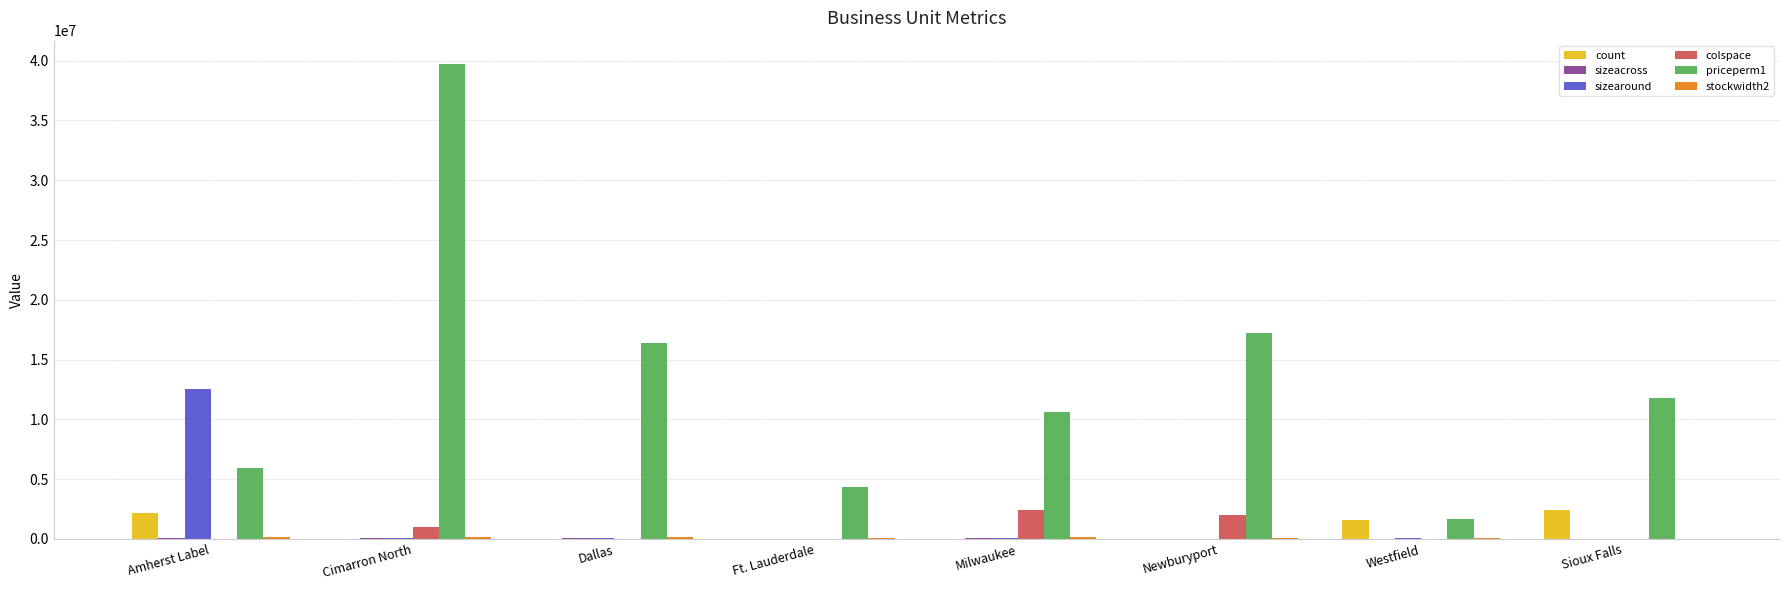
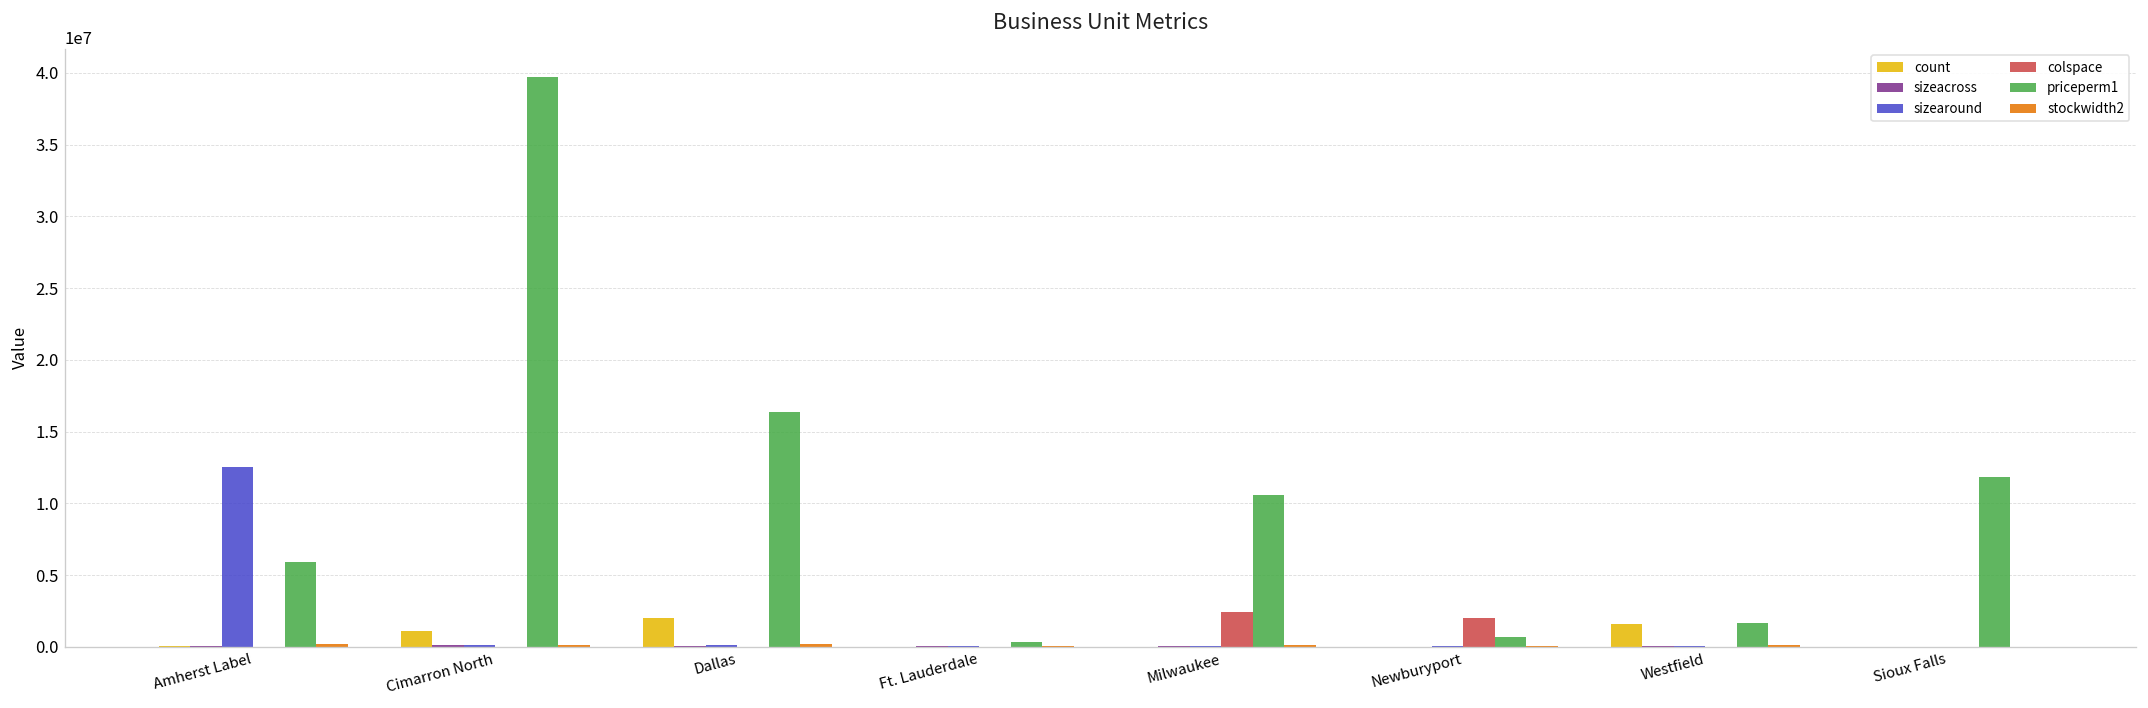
count, Amherst Label: 2200000 -> 0
count, Cimarron North: 0 -> 1100000
colspace, Cimarron North: 1000000 -> 0
count, Dallas: 0 -> 2000000
priceperm1, Ft. Lauderdale: 4300000 -> 300000
priceperm1, Newburyport: 17200000 -> 700000
count, Sioux Falls: 2400000 -> 0
